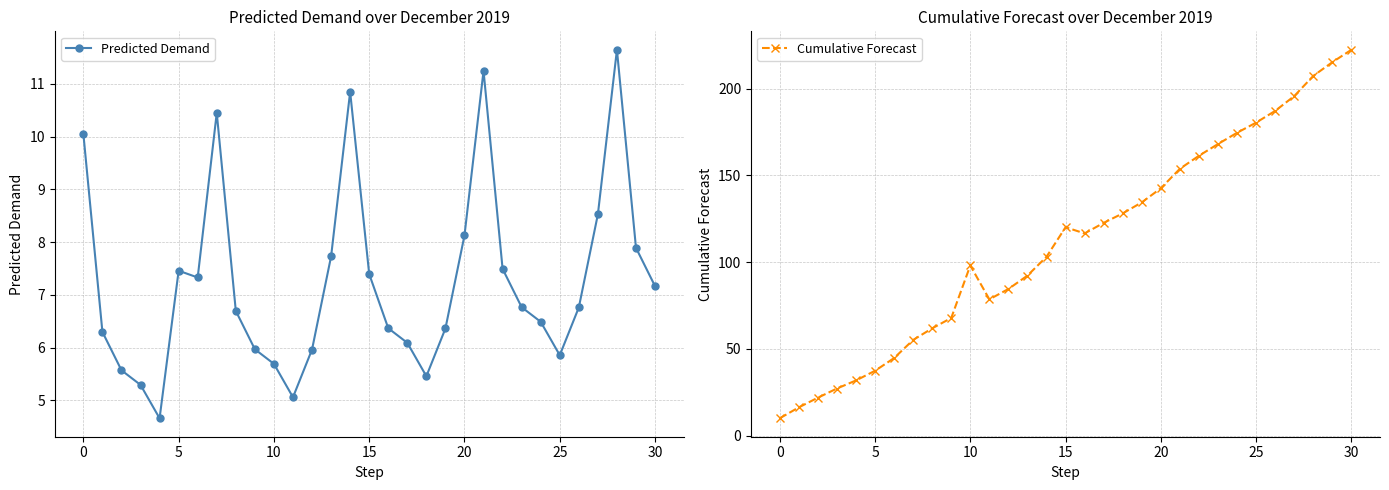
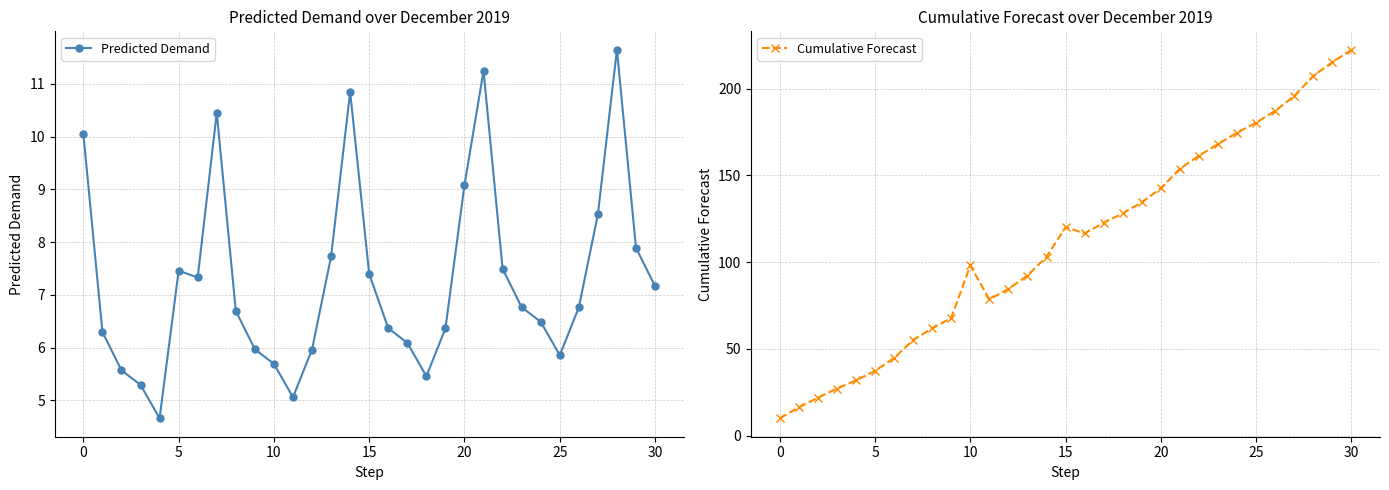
Predicted Demand over December 2019, 20: 8.1 -> 9.1
